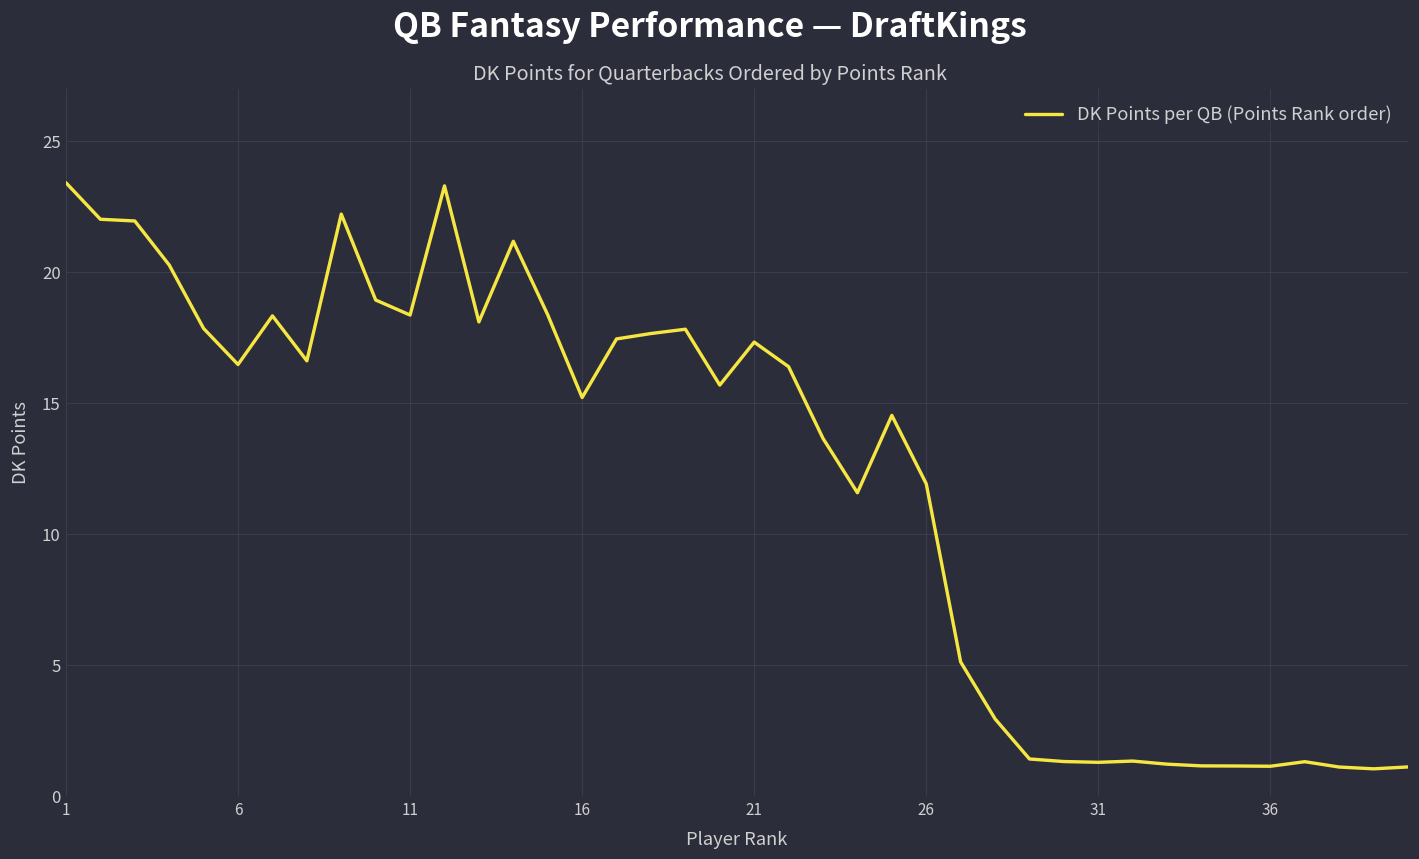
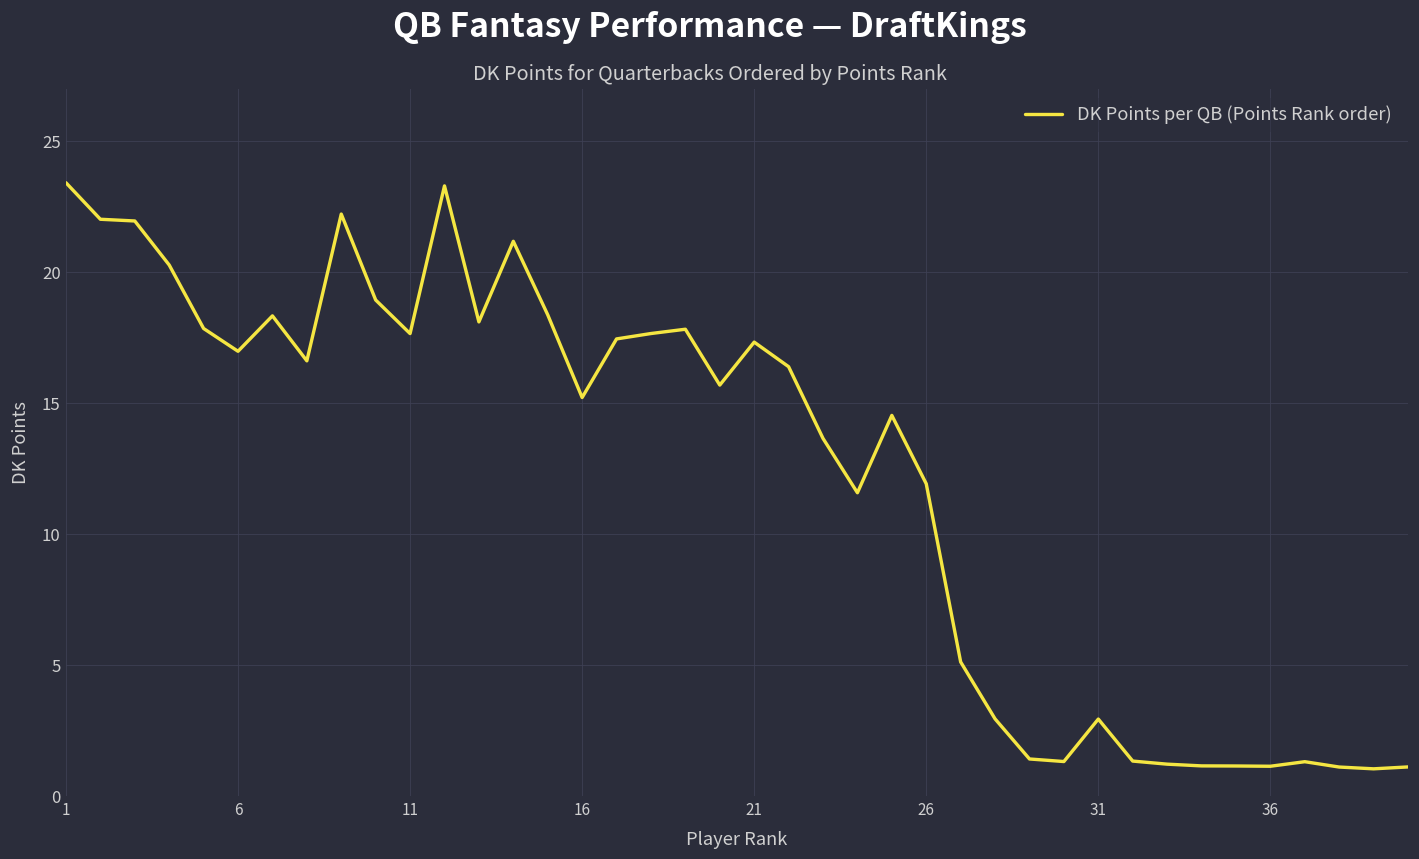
6: 16.5 -> 17.0
11: 18.4 -> 17.7
31: 1.3 -> 2.9
